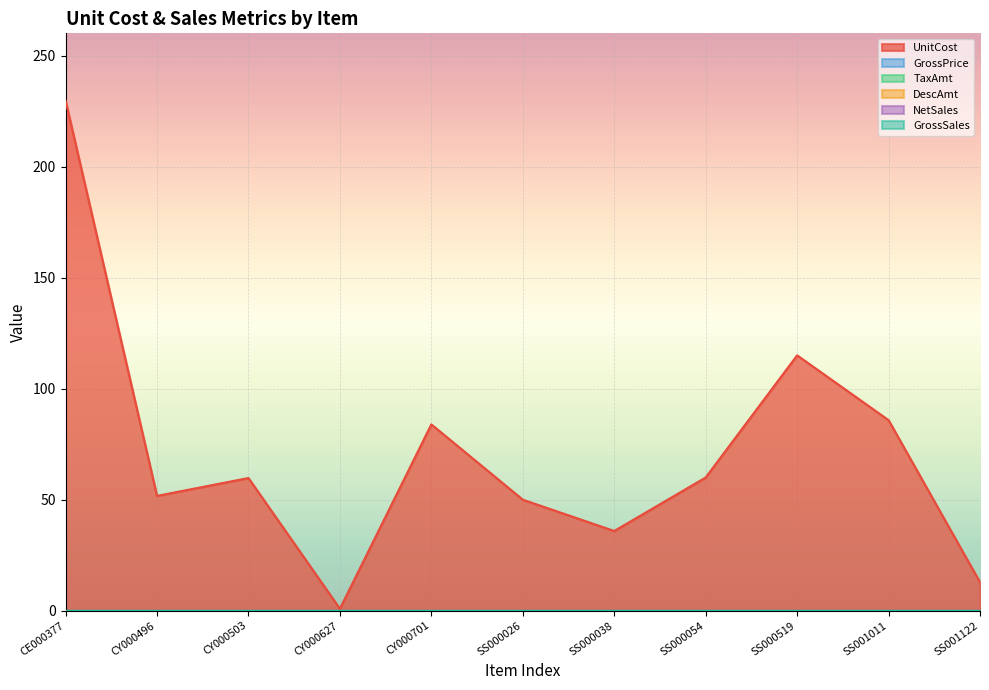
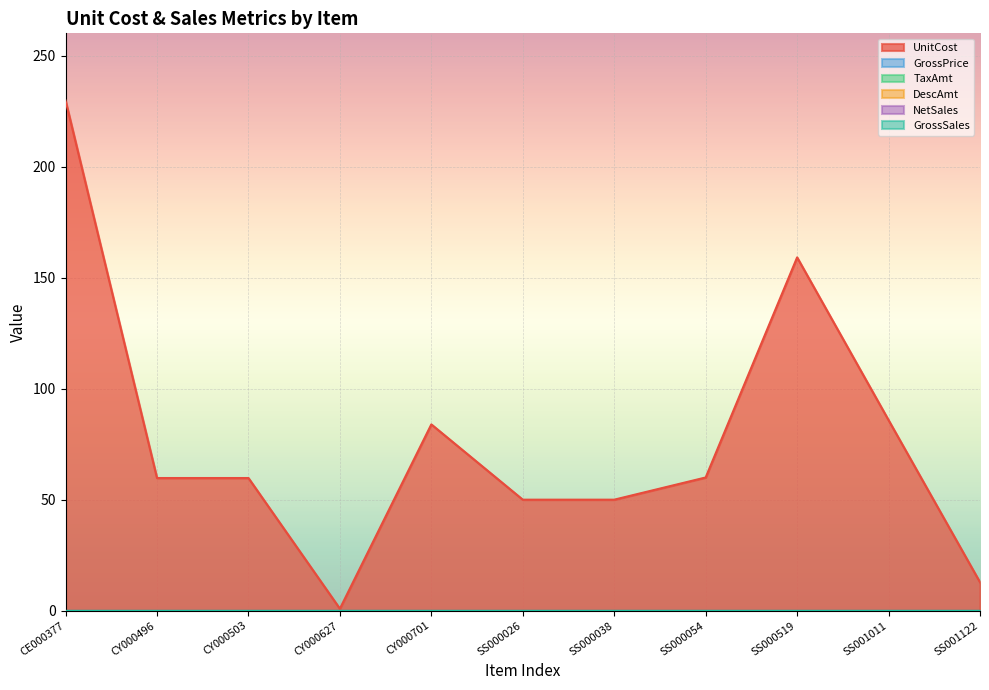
UnitCost, CY000496: 52 -> 60
UnitCost, SS000038: 36 -> 50
UnitCost, SS000519: 115 -> 159
